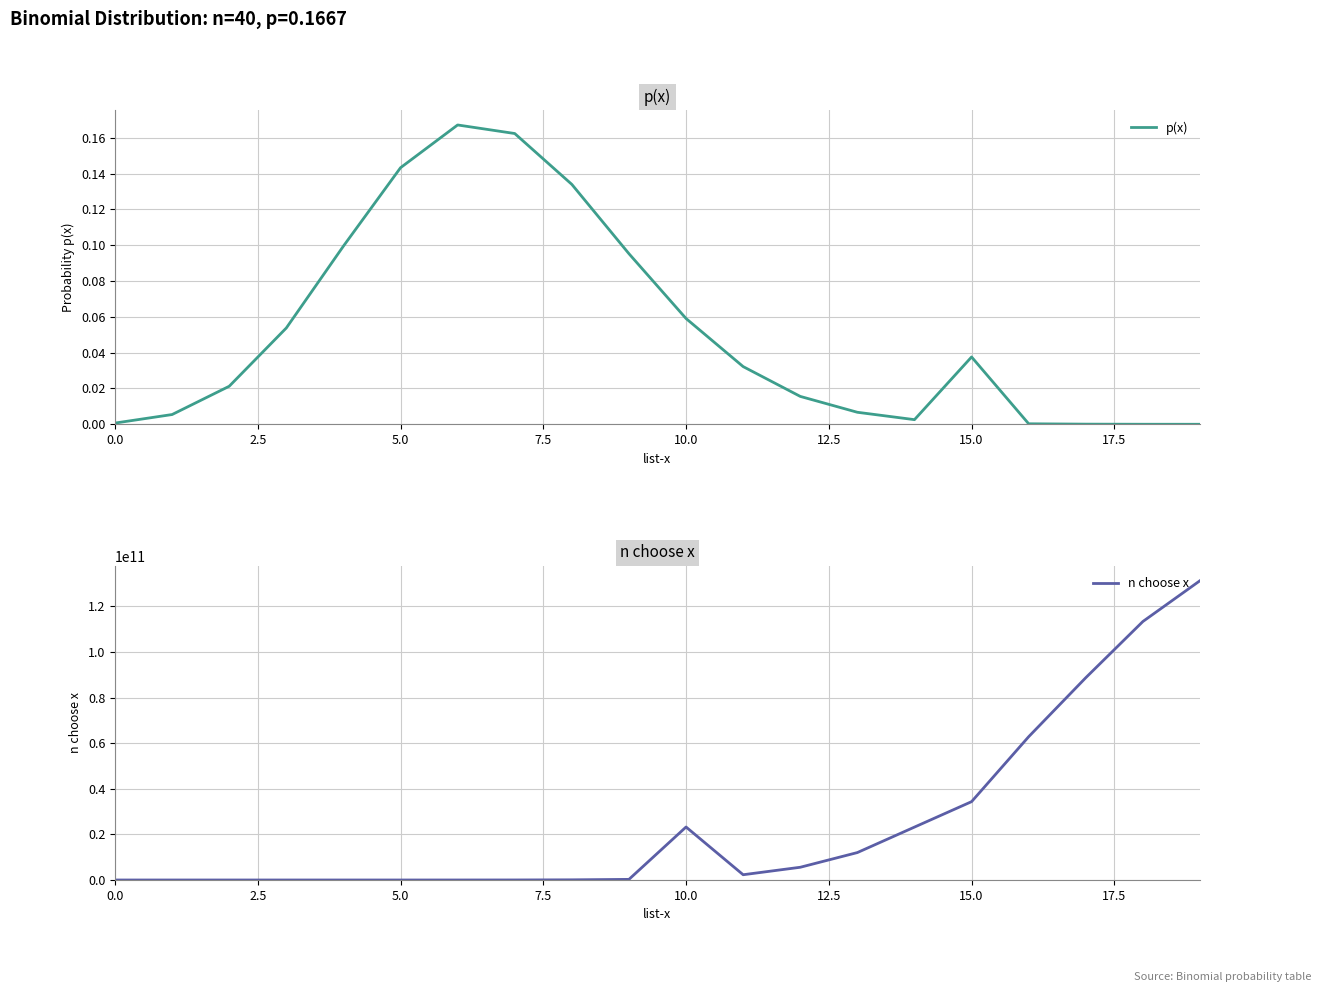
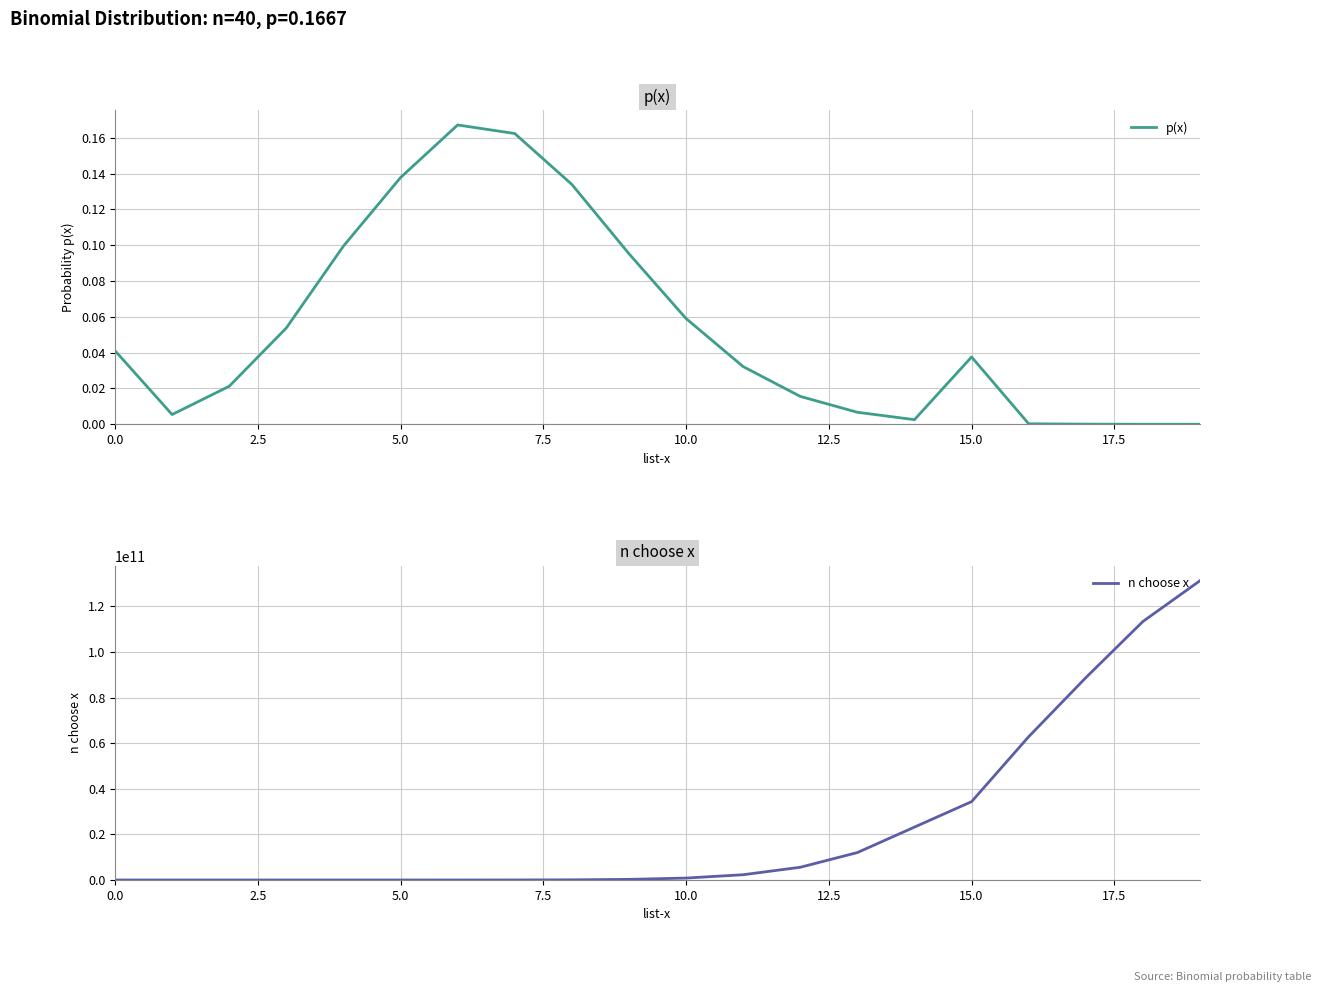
p(x), 0.0: 0.001 -> 0.041
p(x), 5.0: 0.143 -> 0.138
n choose x, 10.0: 23000000000 -> 1000000000
